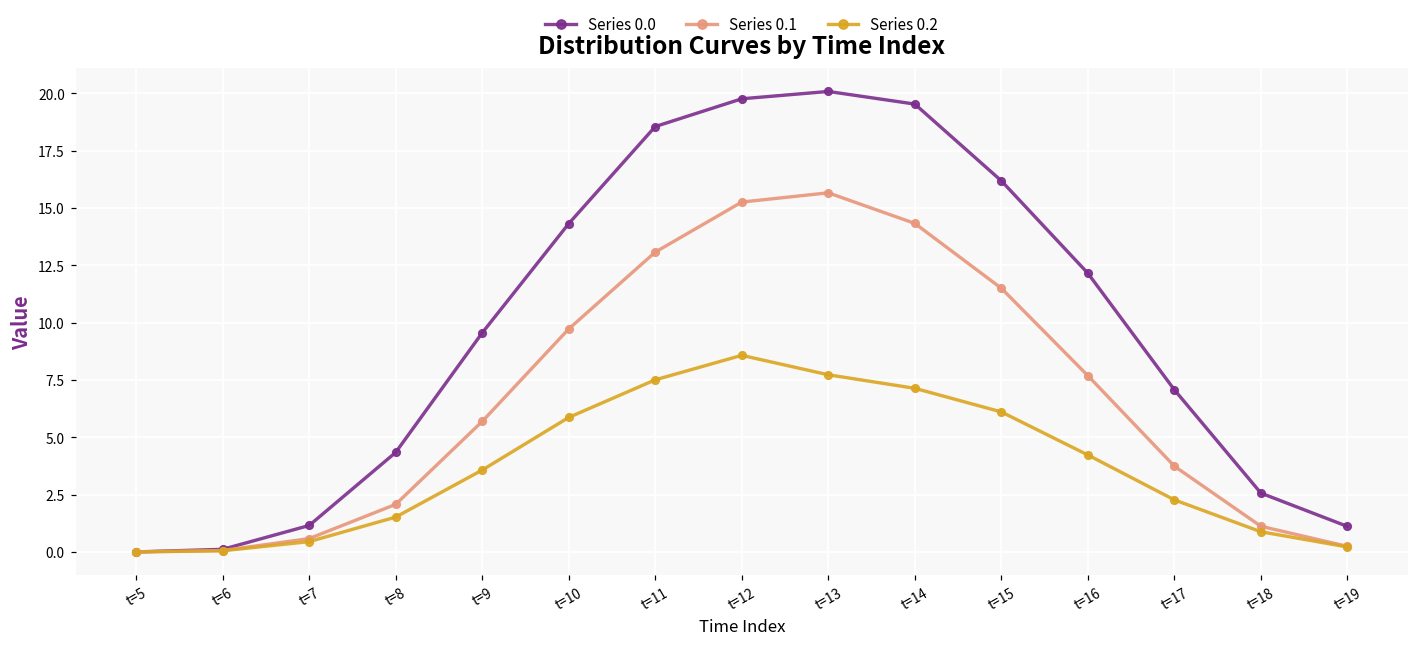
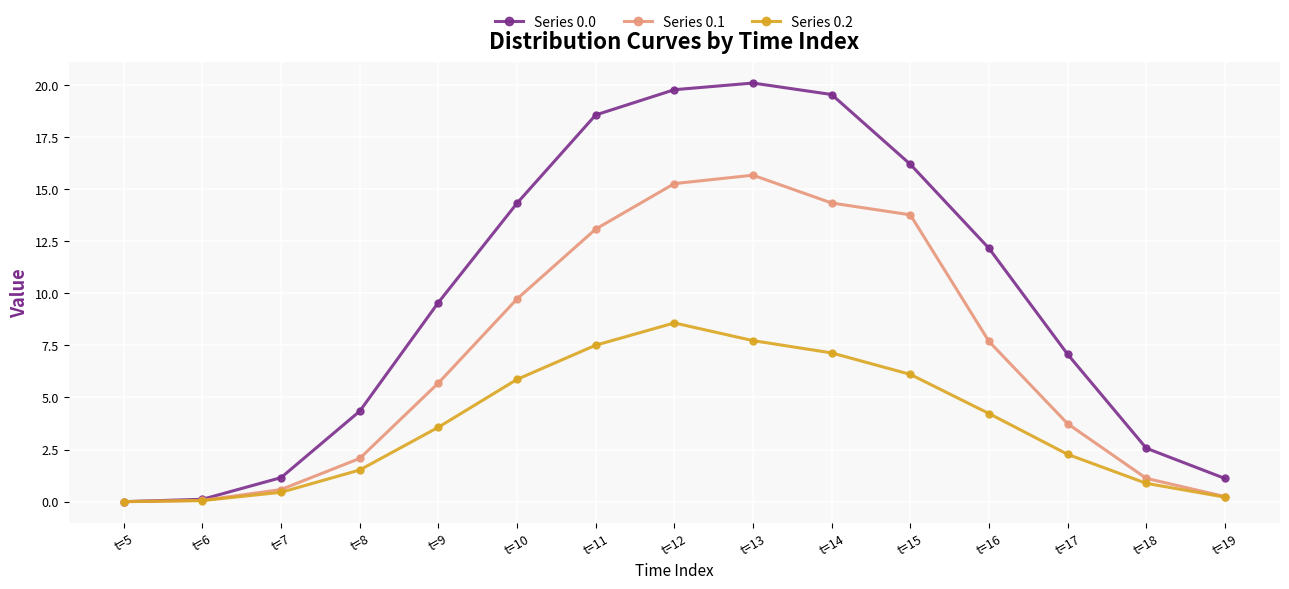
Series 0.1, t=15: 11.5 -> 13.8
